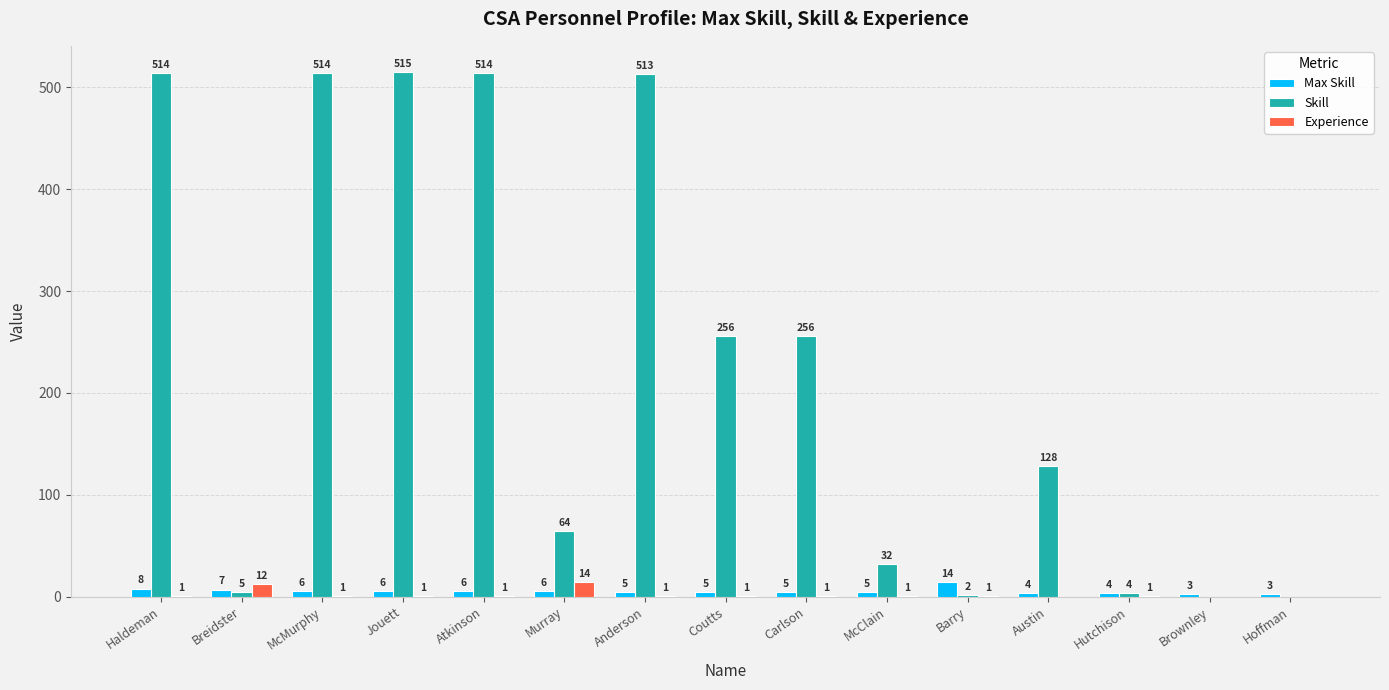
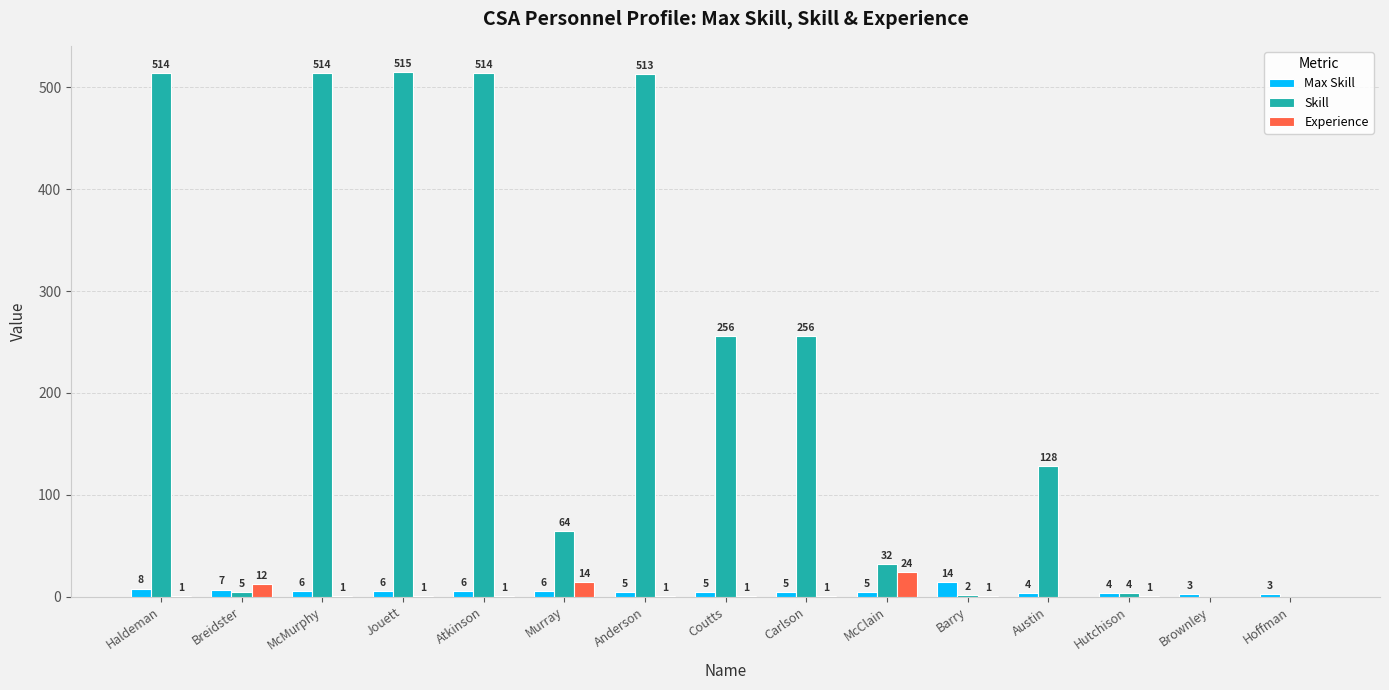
Experience, McClain: 1 -> 24
